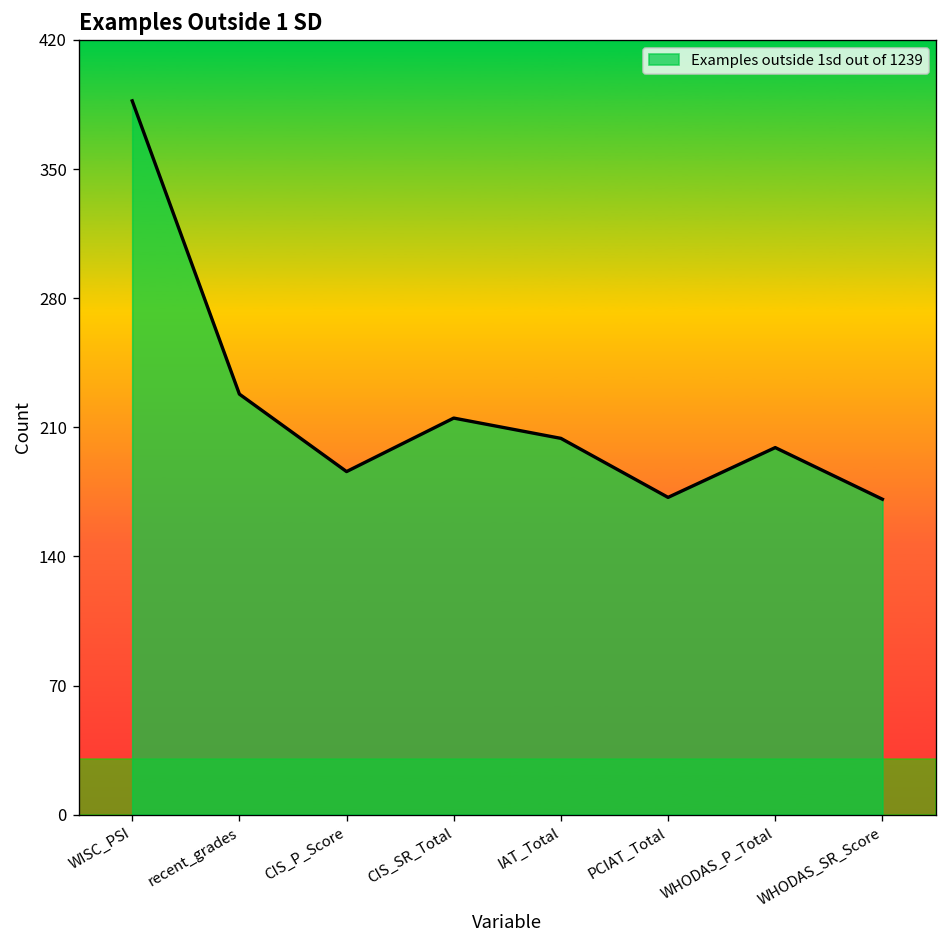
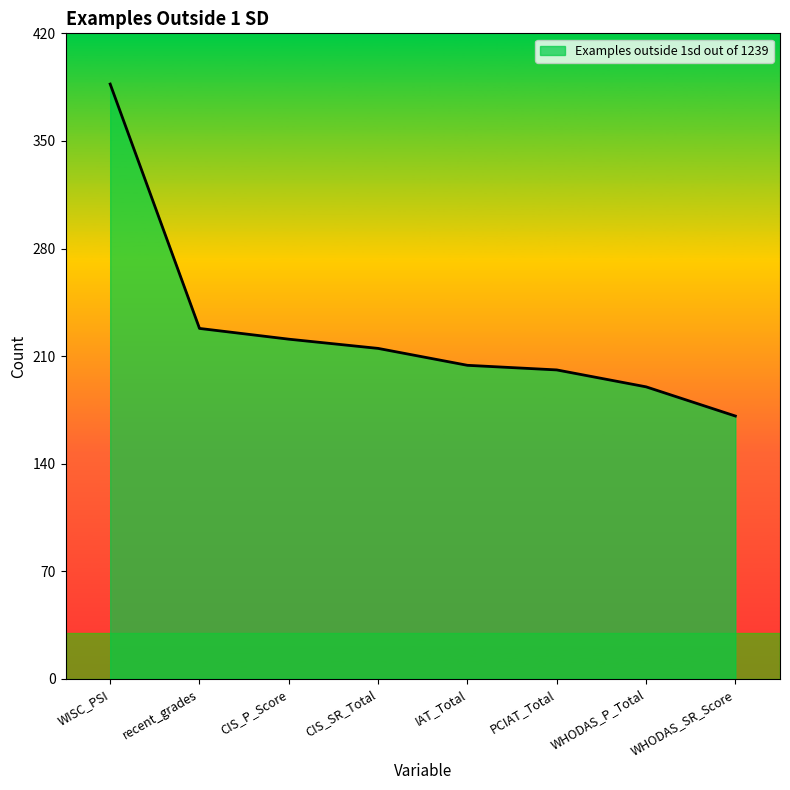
CIS_P_Score: 186 -> 221
PCIAT_Total: 172 -> 201
WHODAS_P_Total: 199 -> 190
